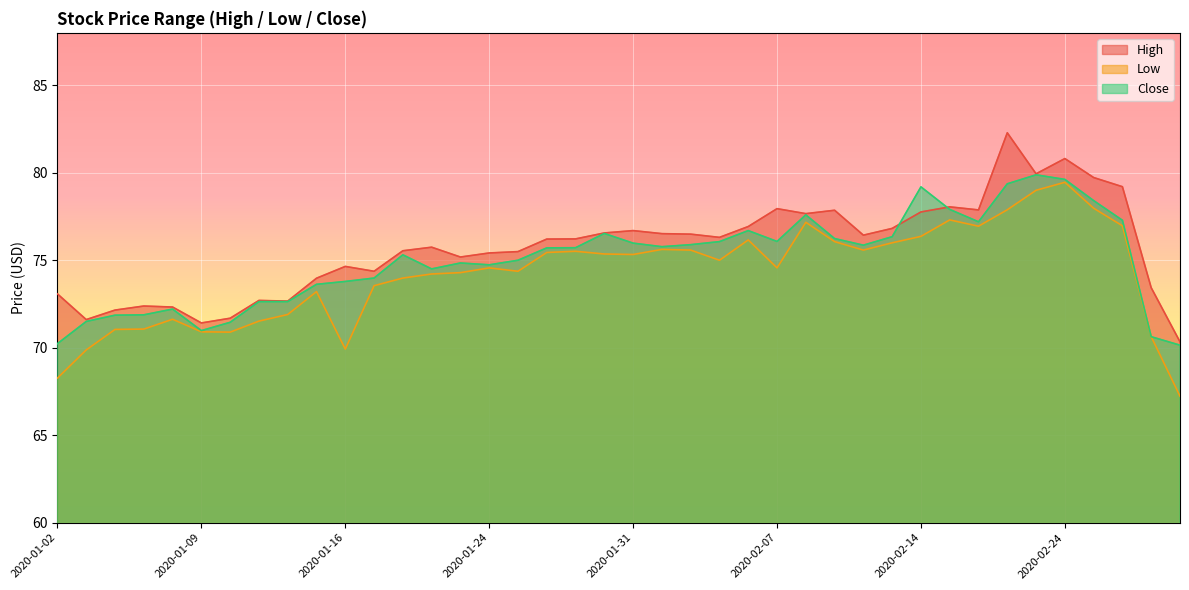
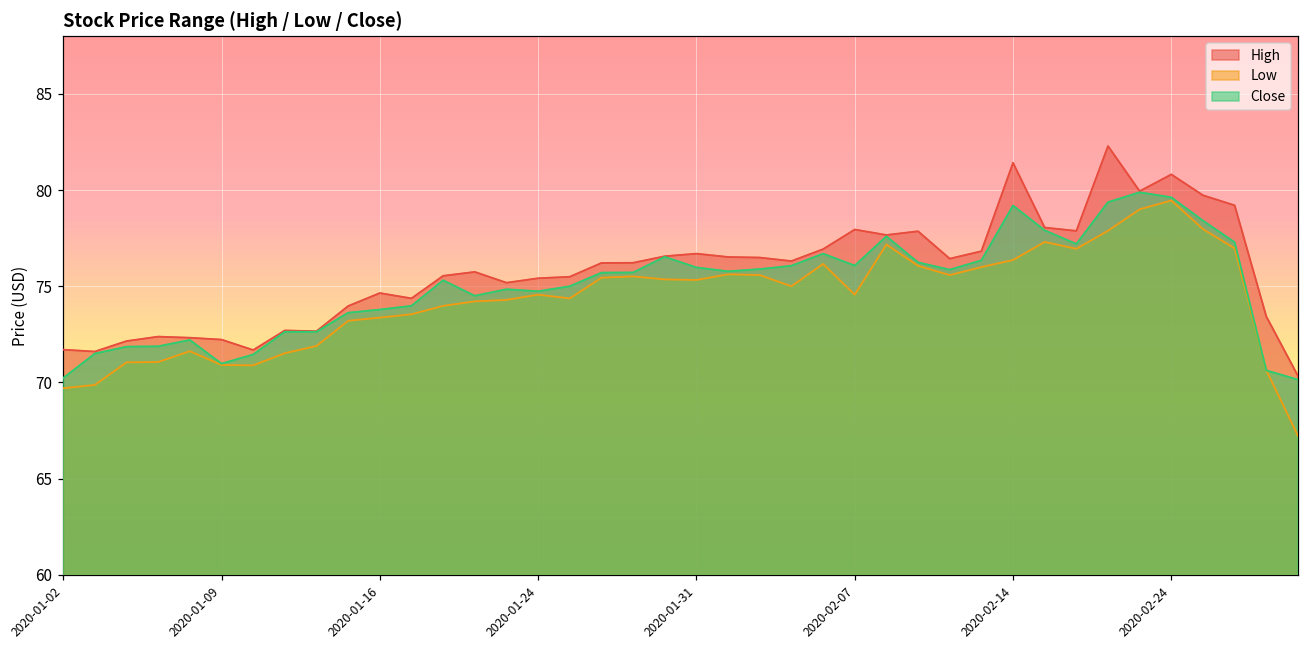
High, 2020-01-02: 73.1 -> 71.7
Low, 2020-01-02: 68.3 -> 69.7
High, 2020-01-09: 71.4 -> 72.2
Low, 2020-01-16: 69.9 -> 73.4
High, 2020-02-14: 77.8 -> 81.4
